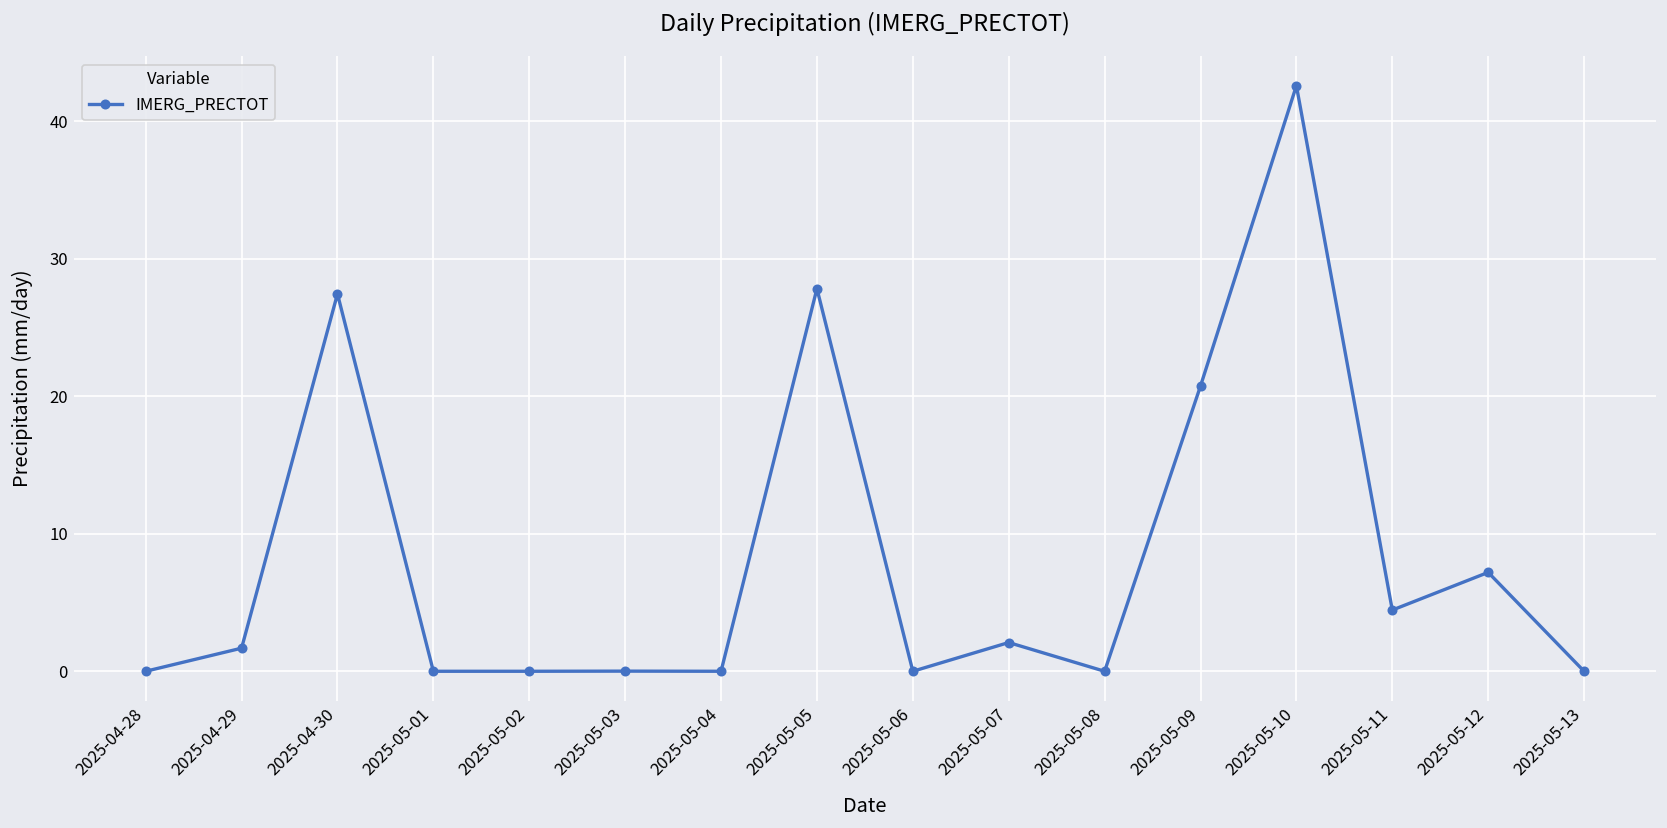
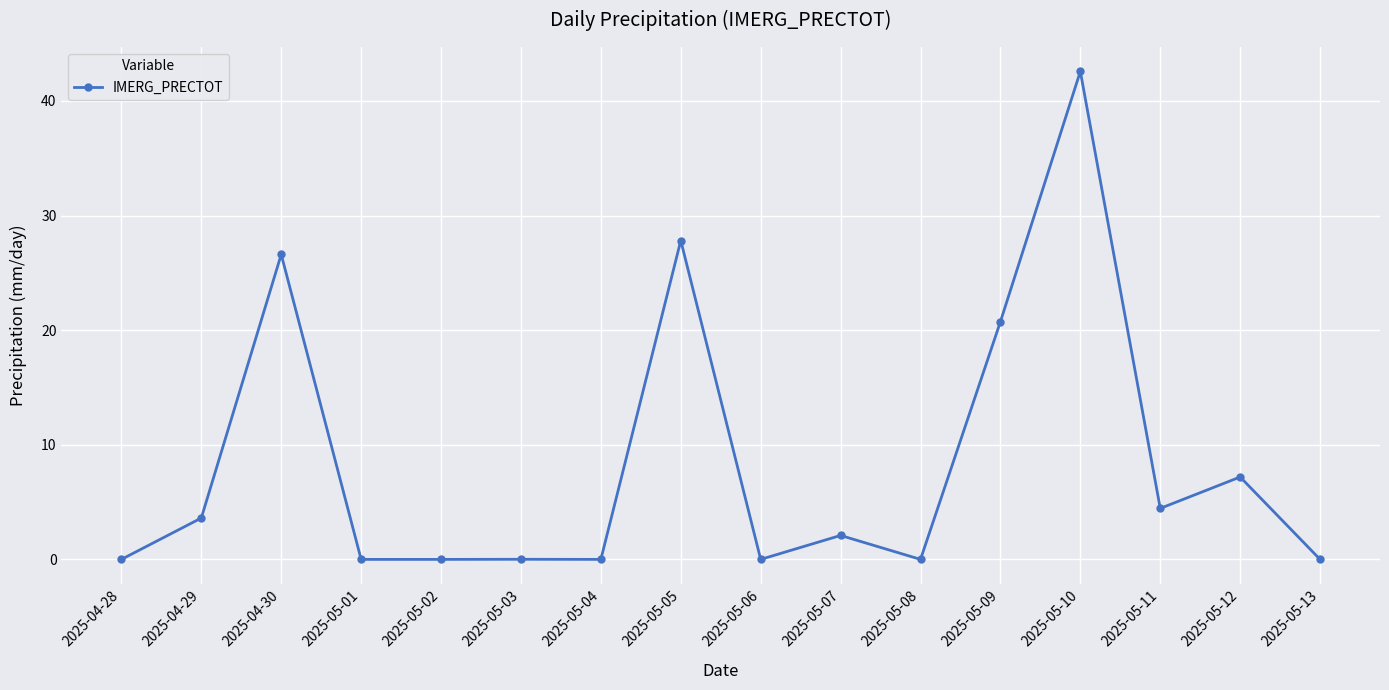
2025-04-29: 1.7 -> 3.6
2025-04-30: 27.4 -> 26.6
